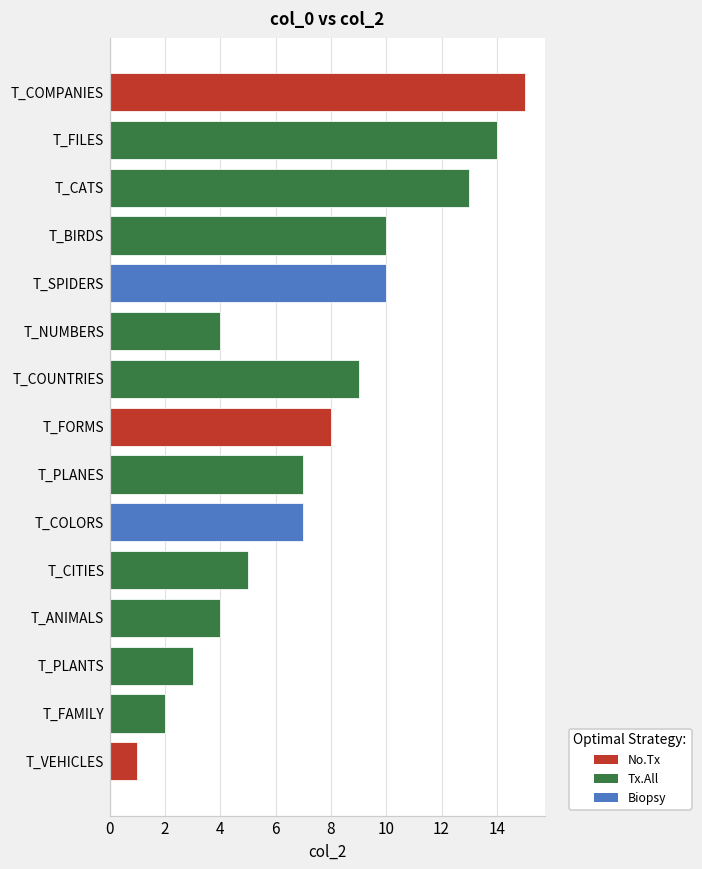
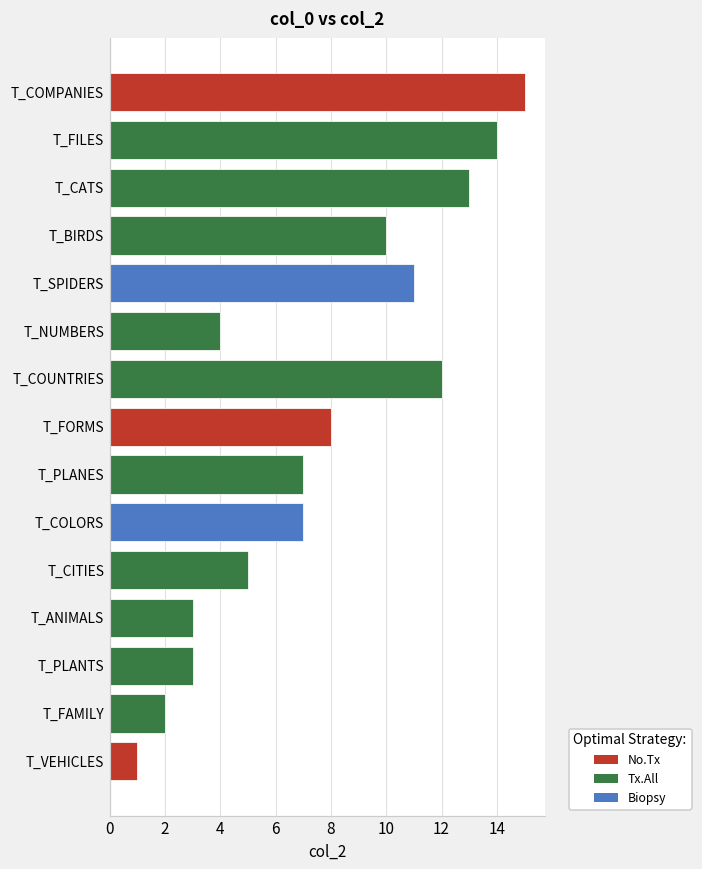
T_SPIDERS: 10 -> 11
T_COUNTRIES: 9 -> 12
T_ANIMALS: 4 -> 3
